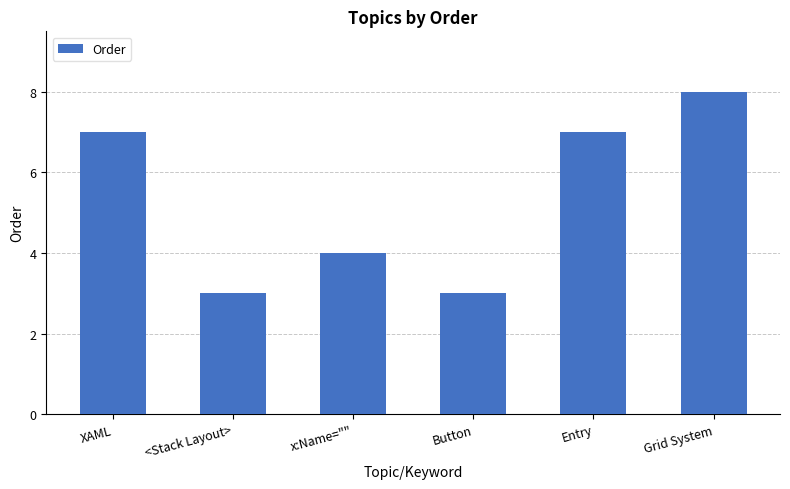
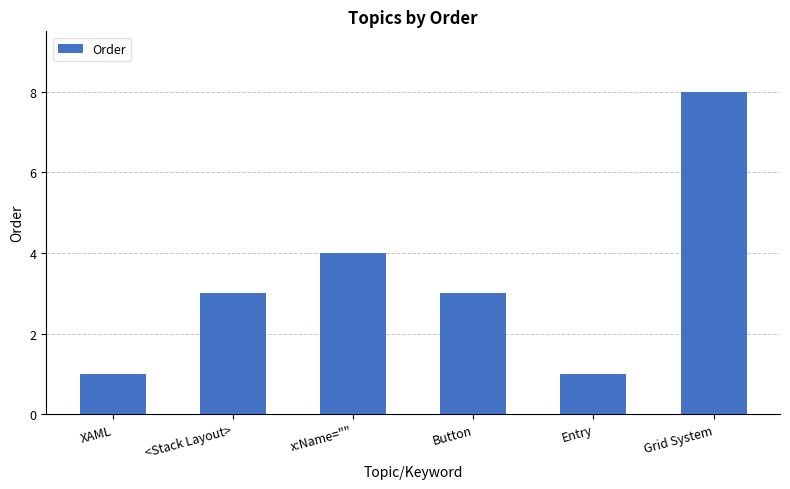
XAML: 7 -> 1
Entry: 7 -> 1
